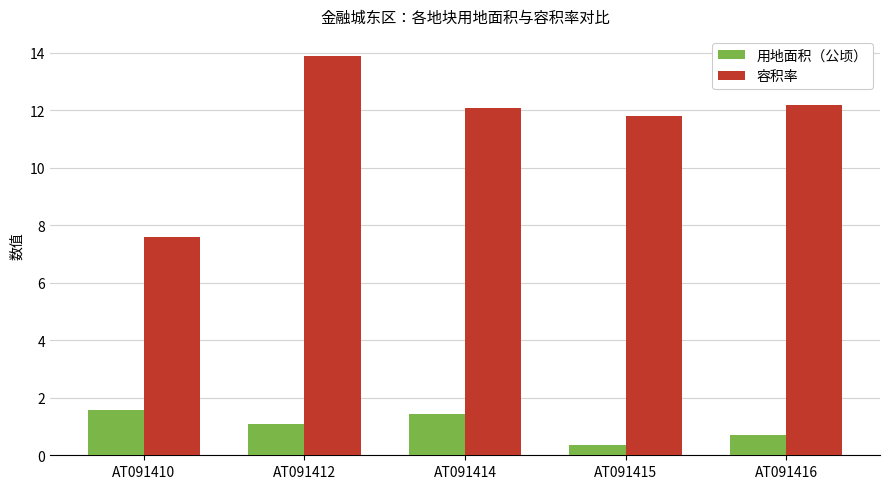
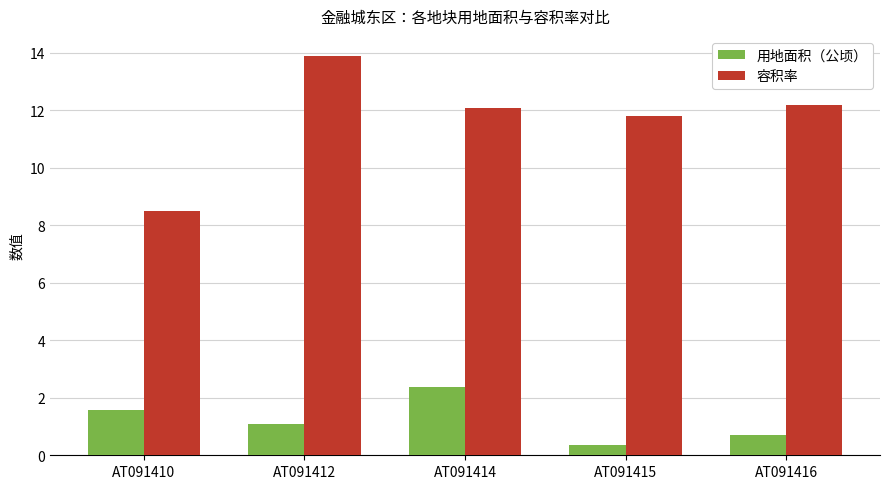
容积率, AT091410: 7.6 -> 8.5
用地面积（公顷）, AT091414: 1.4 -> 2.4
